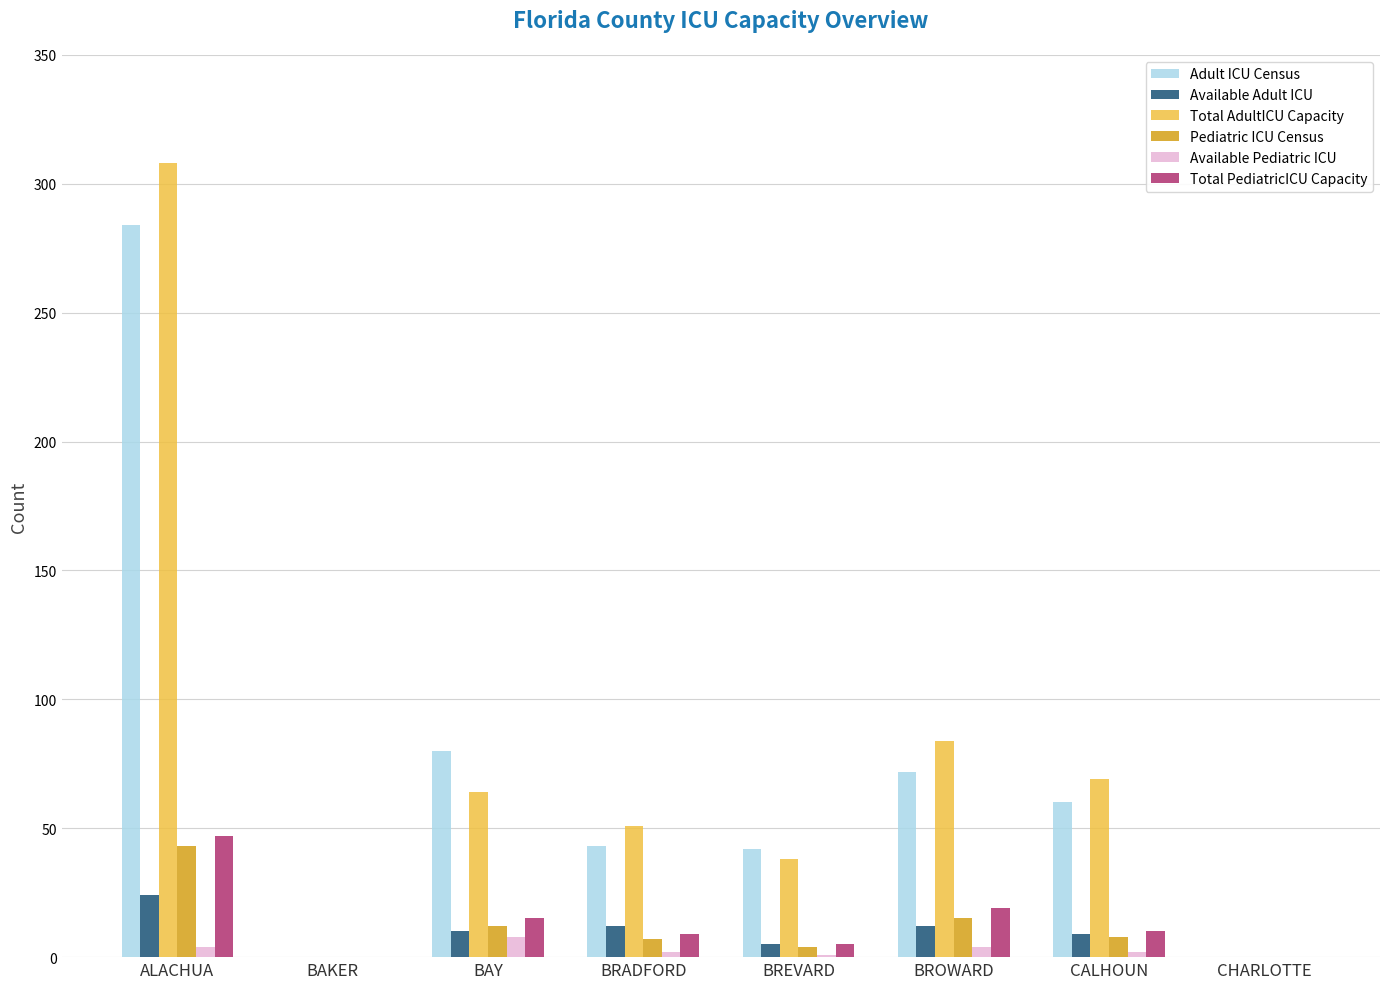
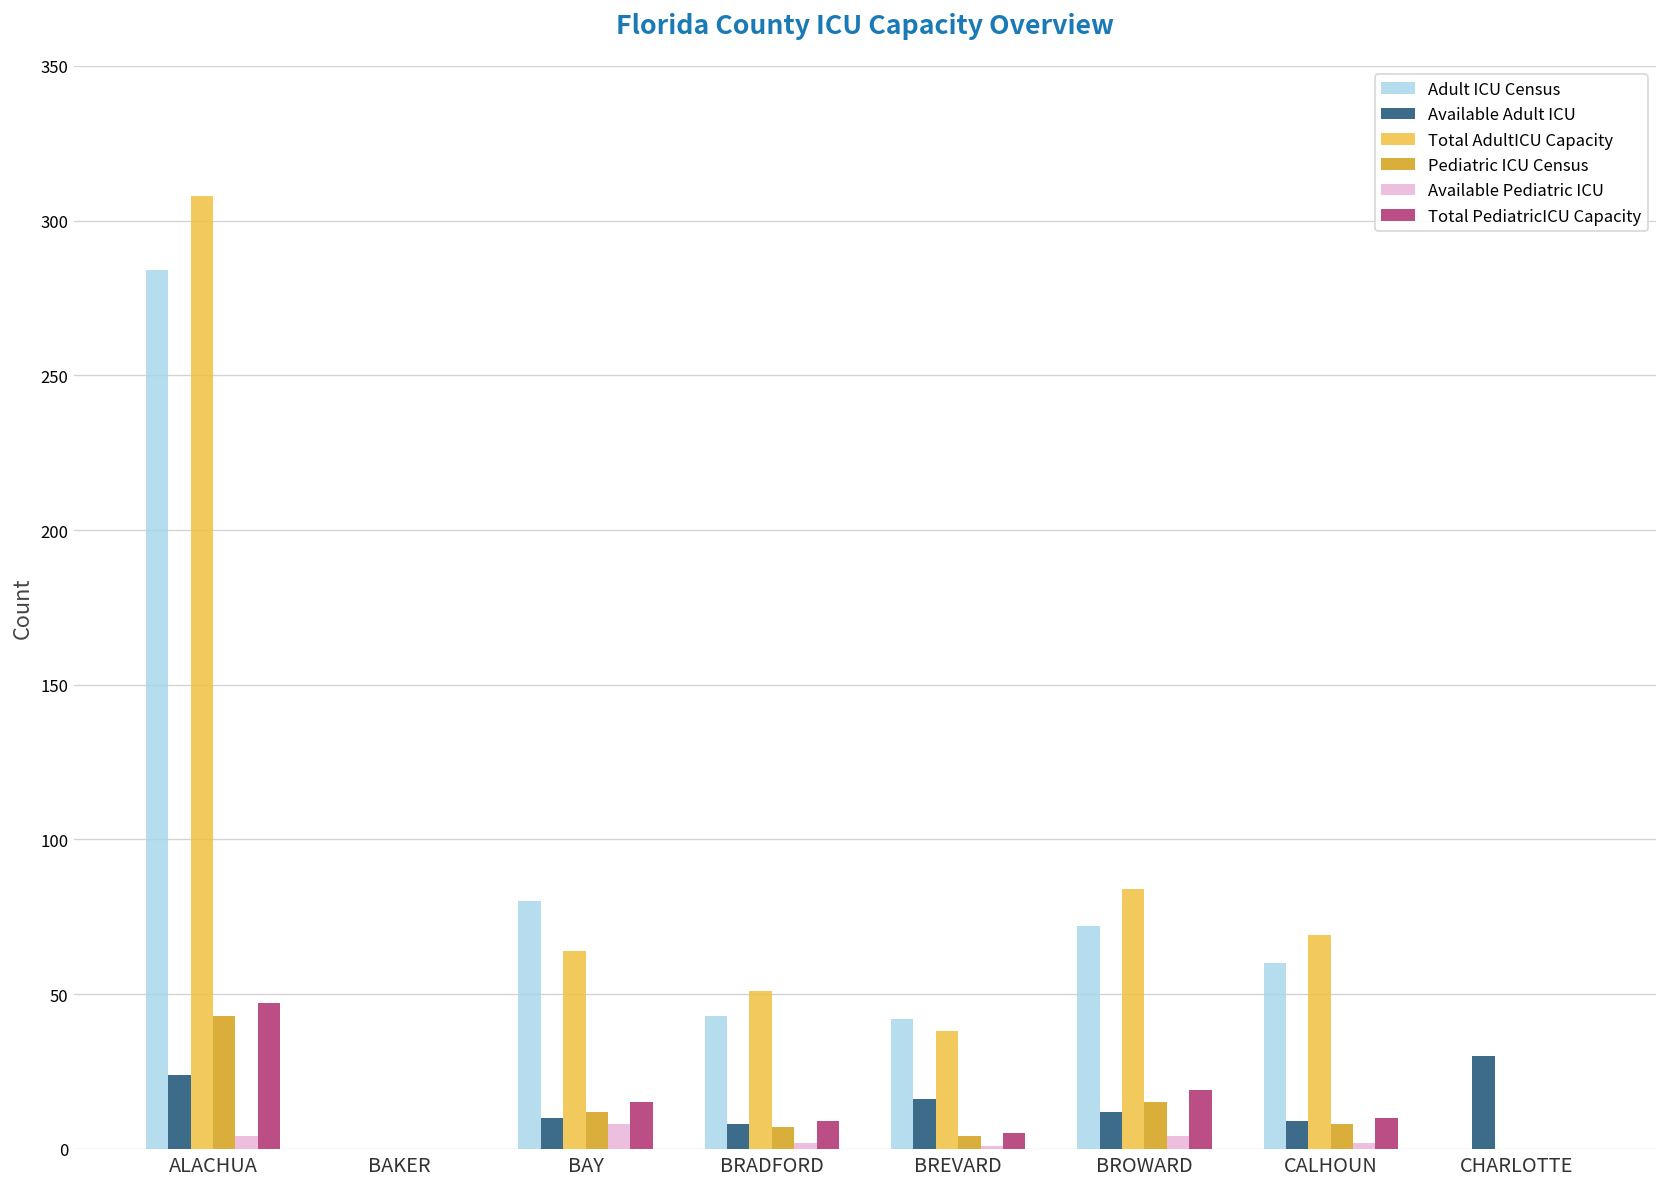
Available Adult ICU, BRADFORD: 12 -> 8
Available Adult ICU, BREVARD: 5 -> 16
Available Adult ICU, CHARLOTTE: 0 -> 30
